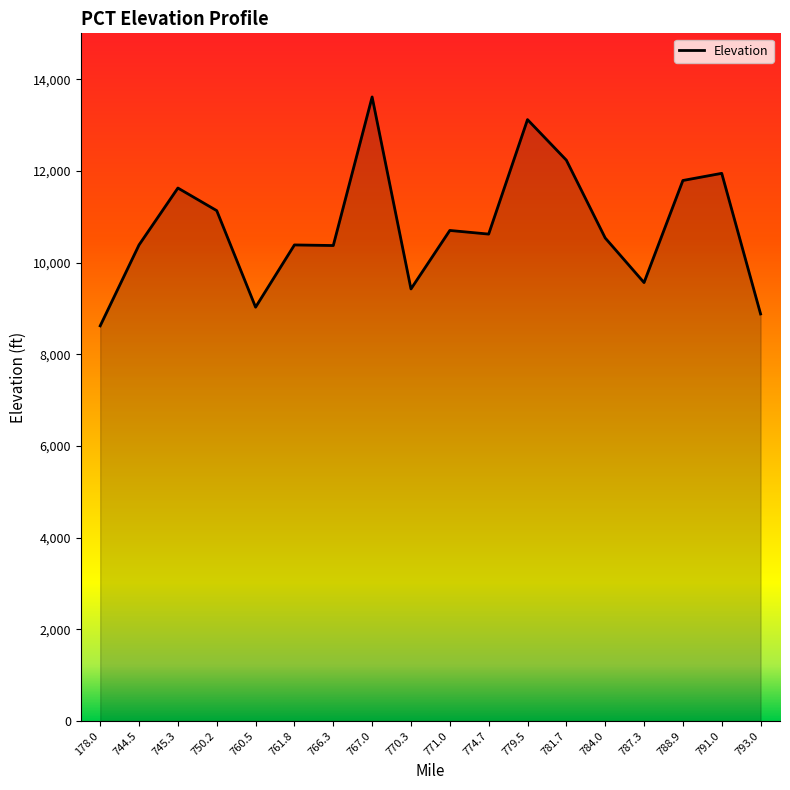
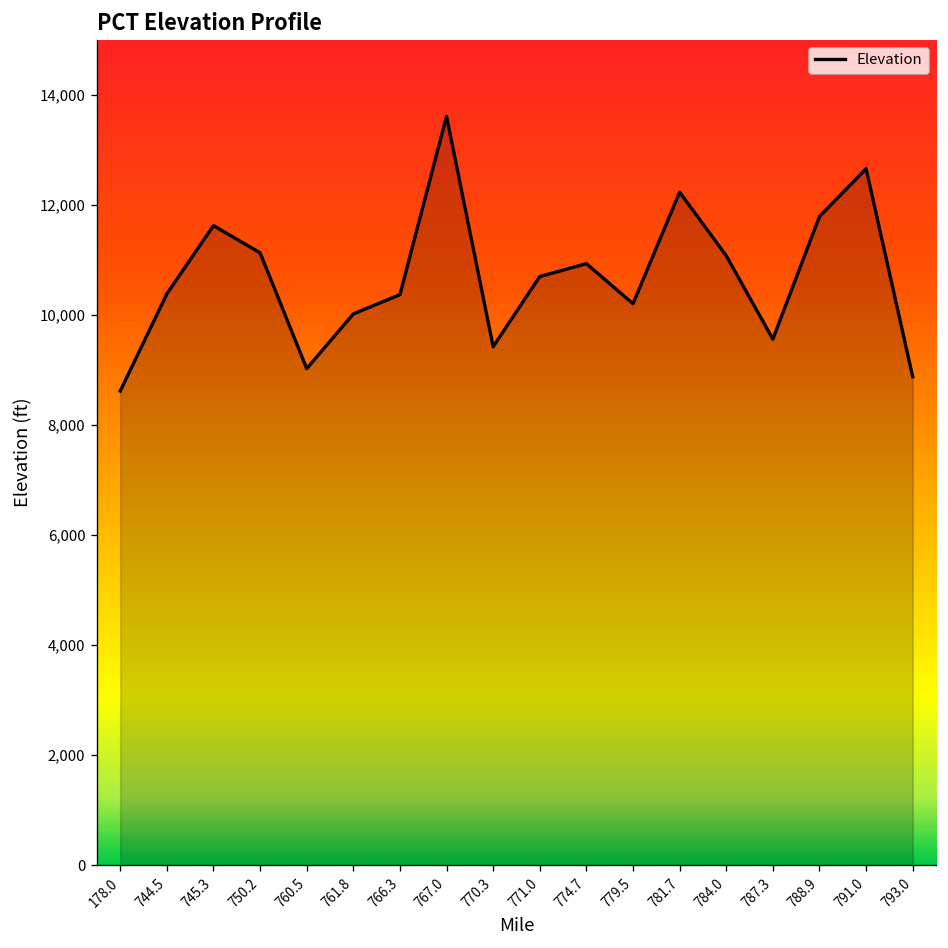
761.8: 10,400 -> 10,000
774.7: 10,600 -> 10,900
779.5: 13,100 -> 10,200
784.0: 10,500 -> 11,100
791.0: 11,900 -> 12,700
